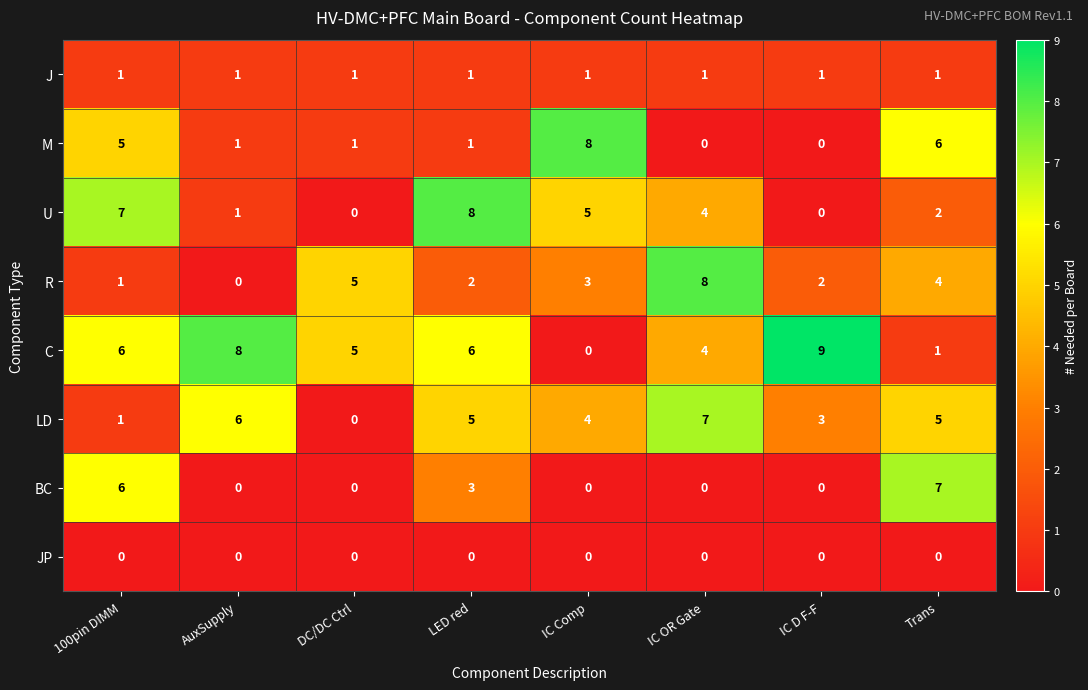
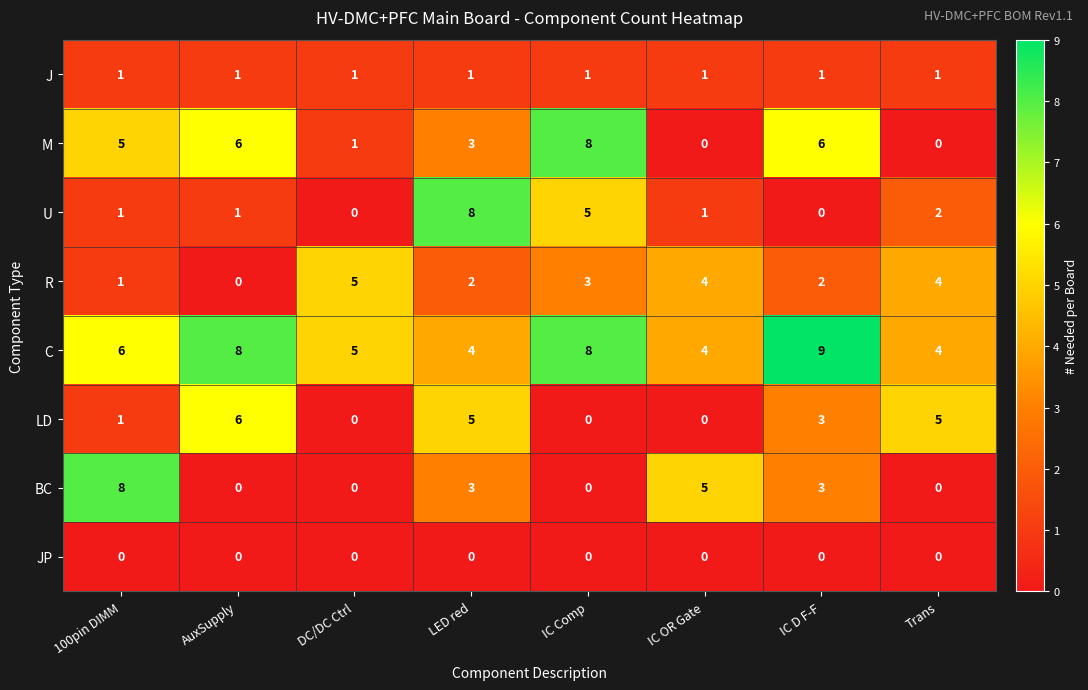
M, AuxSupply: 1 -> 6
M, LED red: 1 -> 3
M, IC D F-F: 0 -> 6
M, Trans: 6 -> 0
U, 100pin DIMM: 7 -> 1
U, IC OR Gate: 4 -> 1
R, IC OR Gate: 8 -> 4
C, LED red: 6 -> 4
C, IC Comp: 0 -> 8
C, Trans: 1 -> 4
LD, IC Comp: 4 -> 0
LD, IC OR Gate: 7 -> 0
BC, 100pin DIMM: 6 -> 8
BC, IC OR Gate: 0 -> 5
BC, IC D F-F: 0 -> 3
BC, Trans: 7 -> 0
